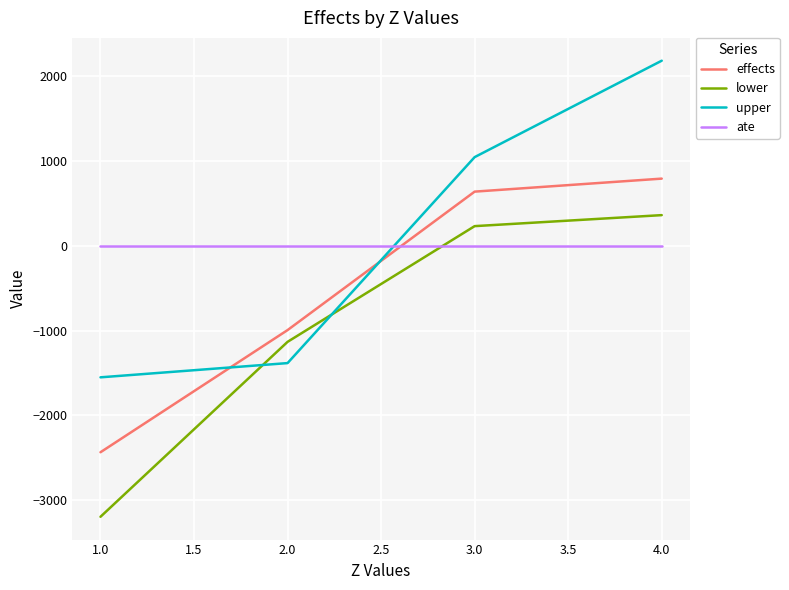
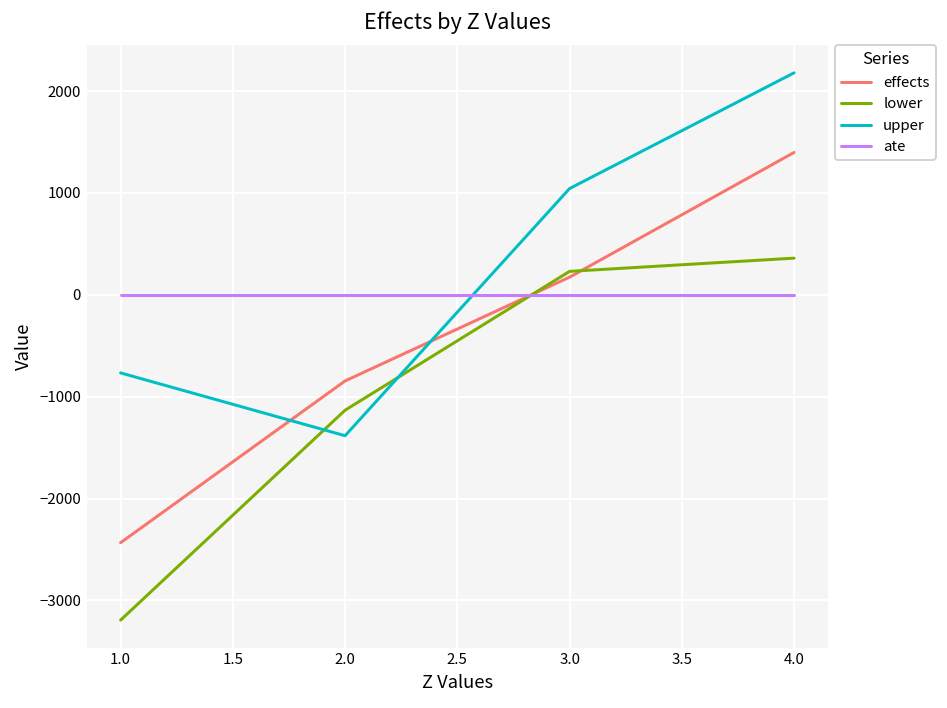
upper, 1.0: -1600 -> -800
effects, 2.0: -1000 -> -800
effects, 3.0: 600 -> 200
effects, 4.0: 800 -> 1400
